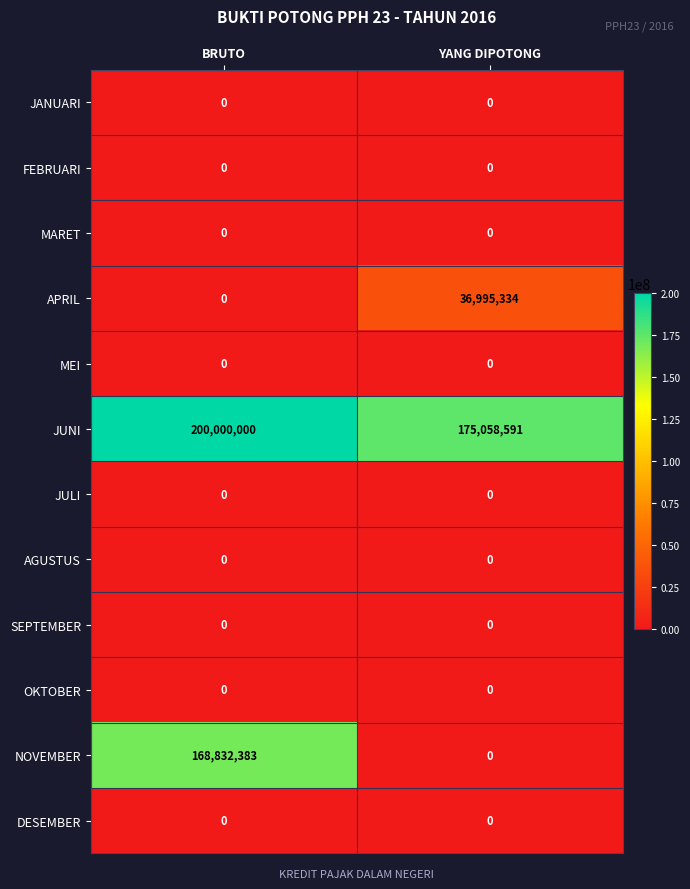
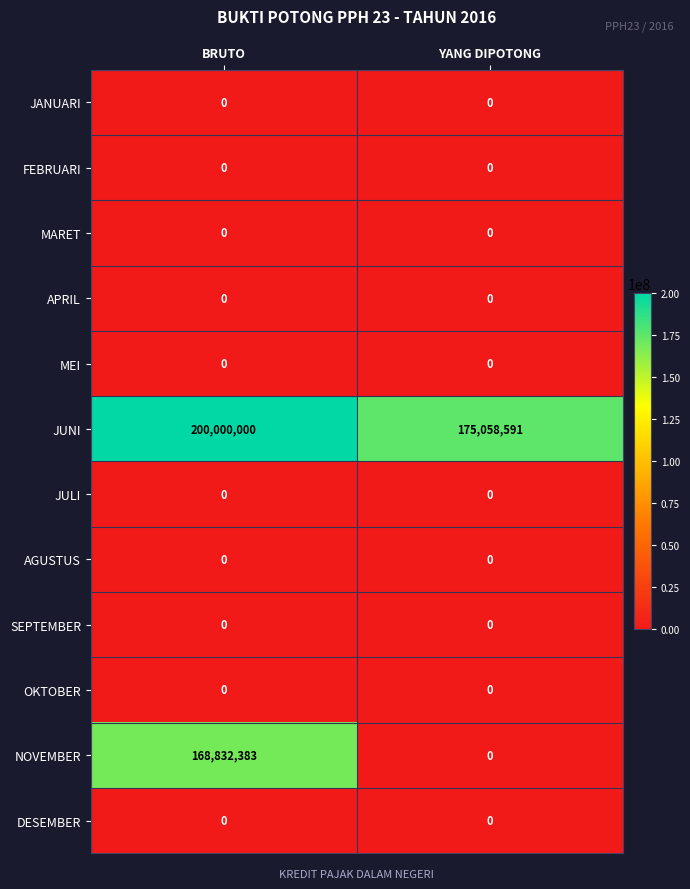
APRIL, YANG DIPOTONG: 36,995,334 -> 0
